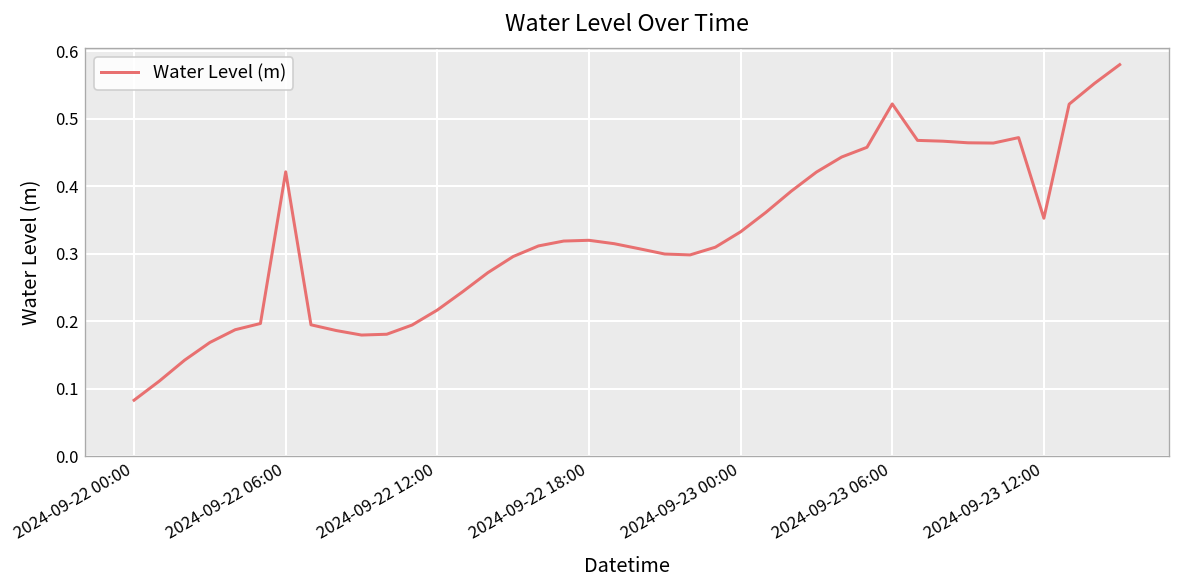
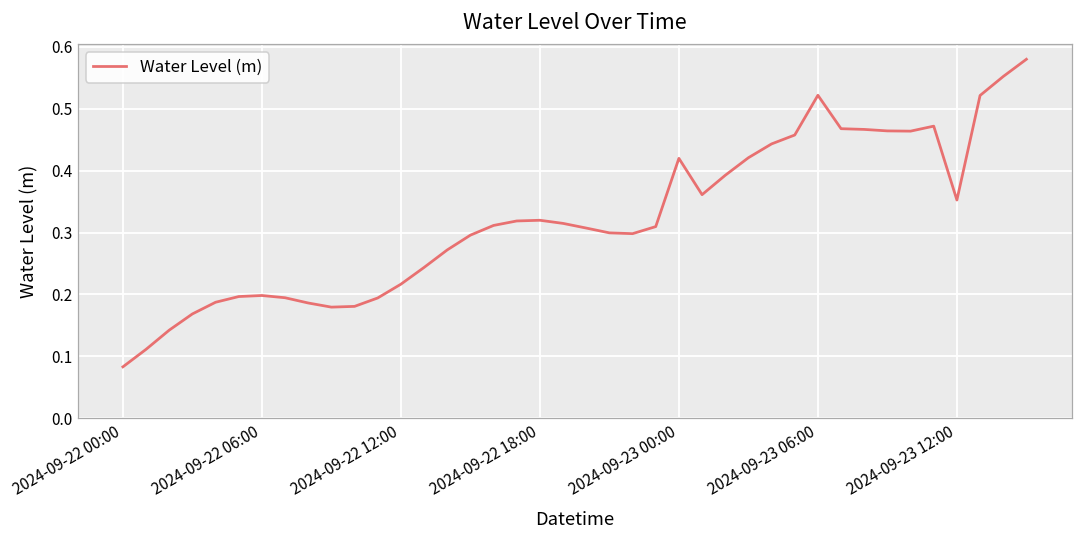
2024-09-22 06:00: 0.42 -> 0.20
2024-09-23 00:00: 0.33 -> 0.42
